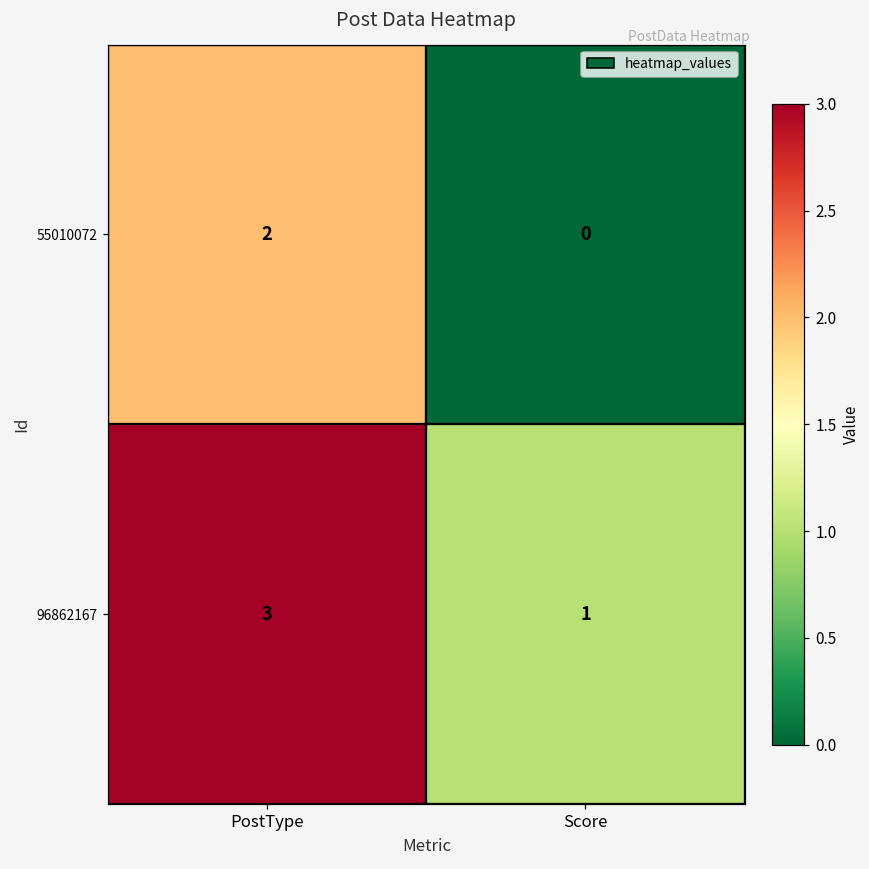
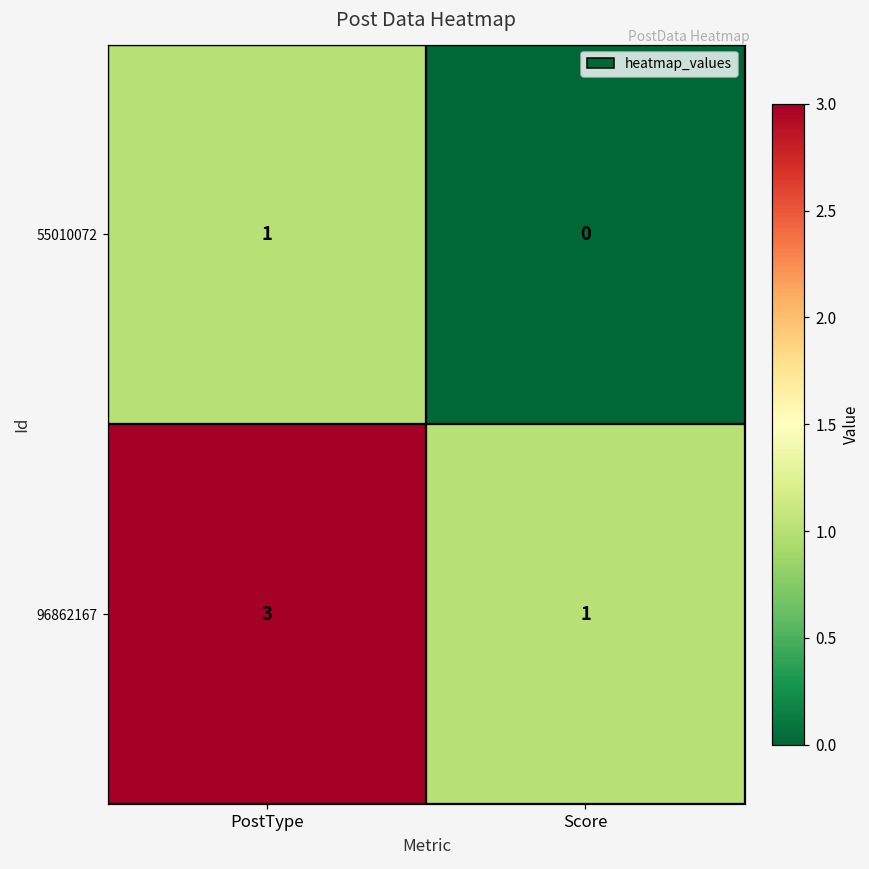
55010072, PostType: 2 -> 1
